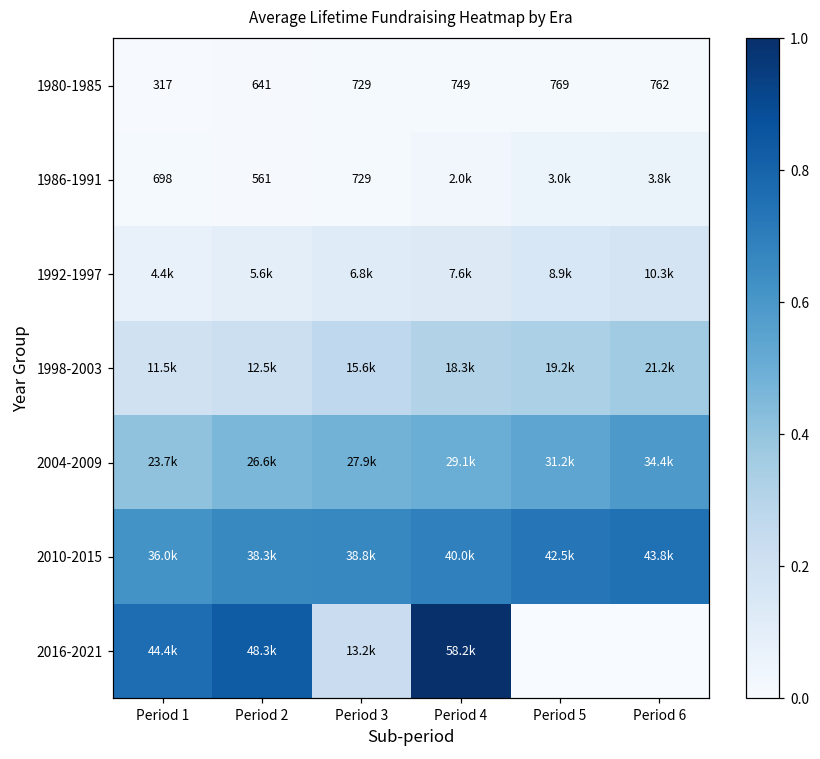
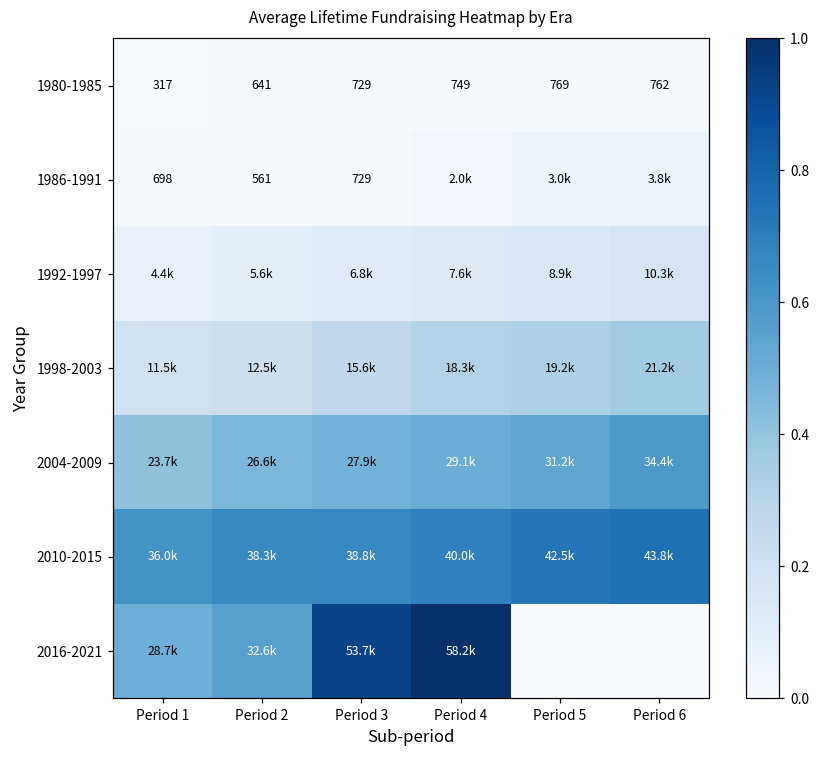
2016-2021, Period 1: 44.4k -> 28.7k
2016-2021, Period 2: 48.3k -> 32.6k
2016-2021, Period 3: 13.2k -> 53.7k
